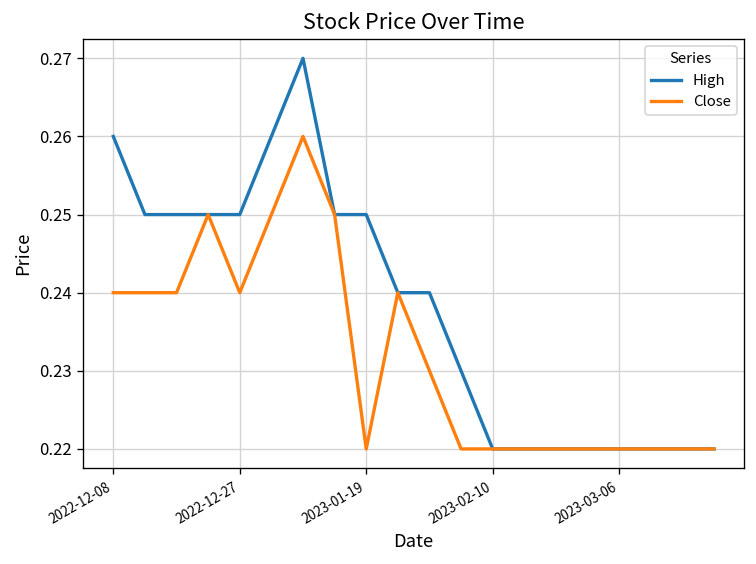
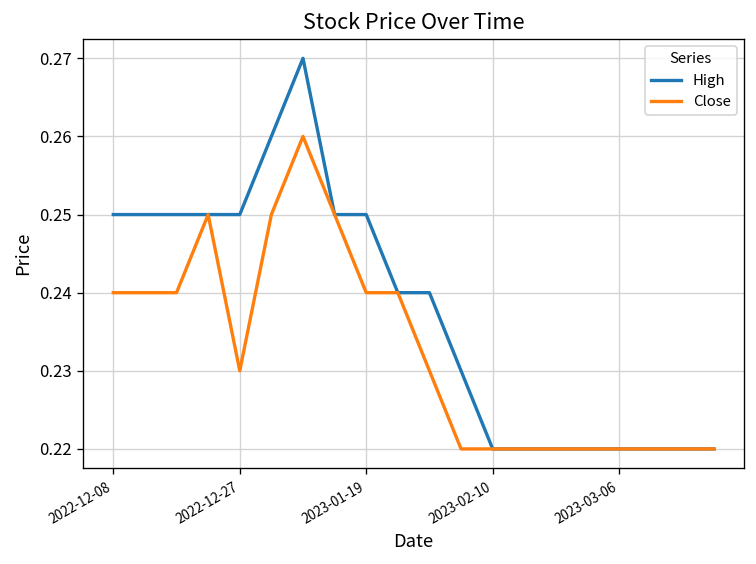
High, 2022-12-08: 0.26 -> 0.25
Close, 2022-12-27: 0.24 -> 0.23
Close, 2023-01-19: 0.22 -> 0.24
